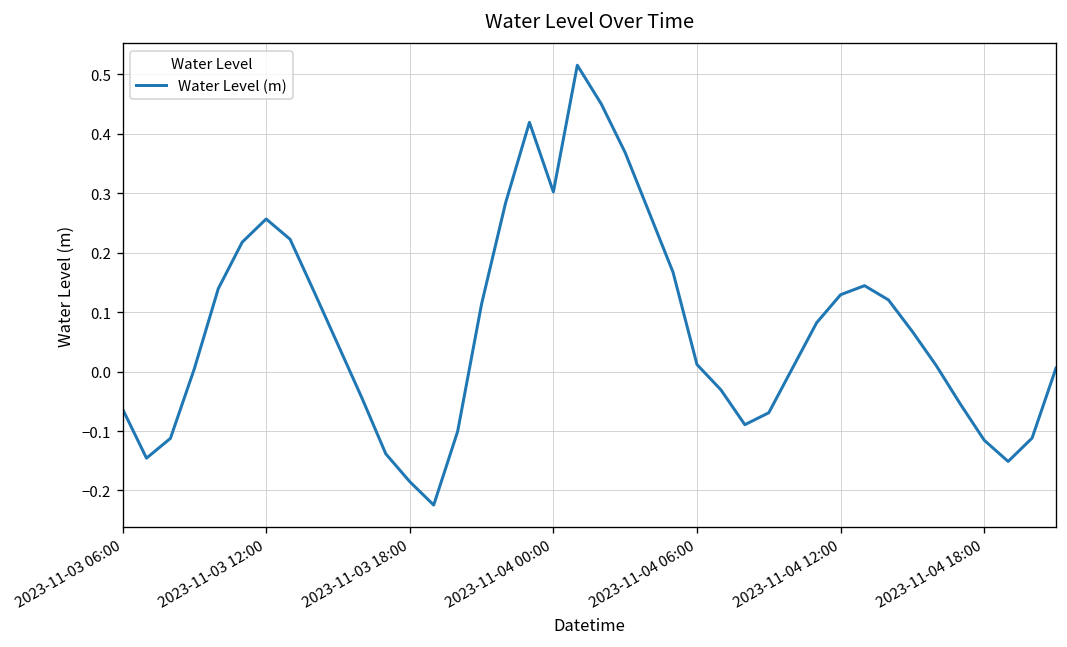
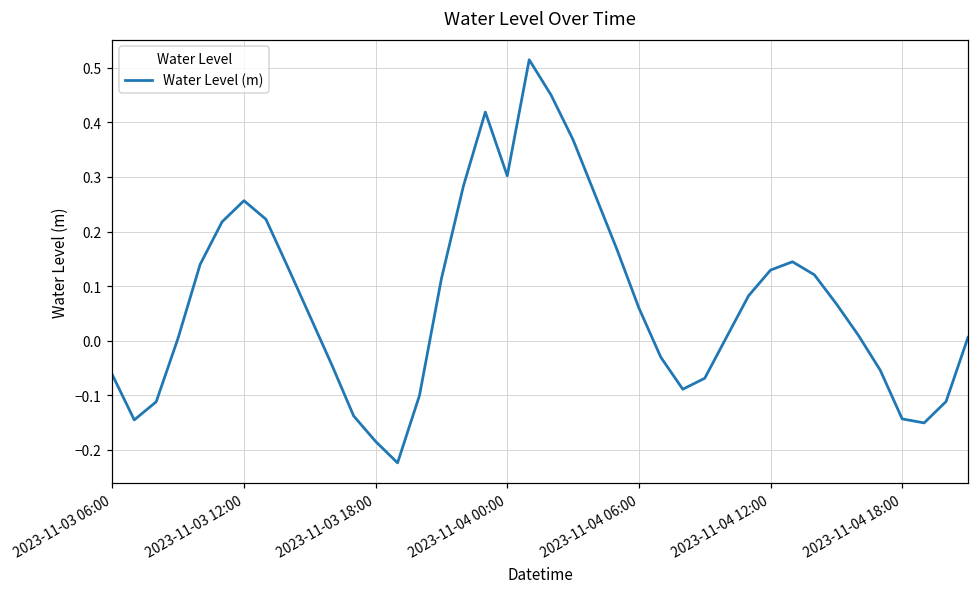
2023-11-04 06:00: 0.01 -> 0.06
2023-11-04 18:00: -0.12 -> -0.14
